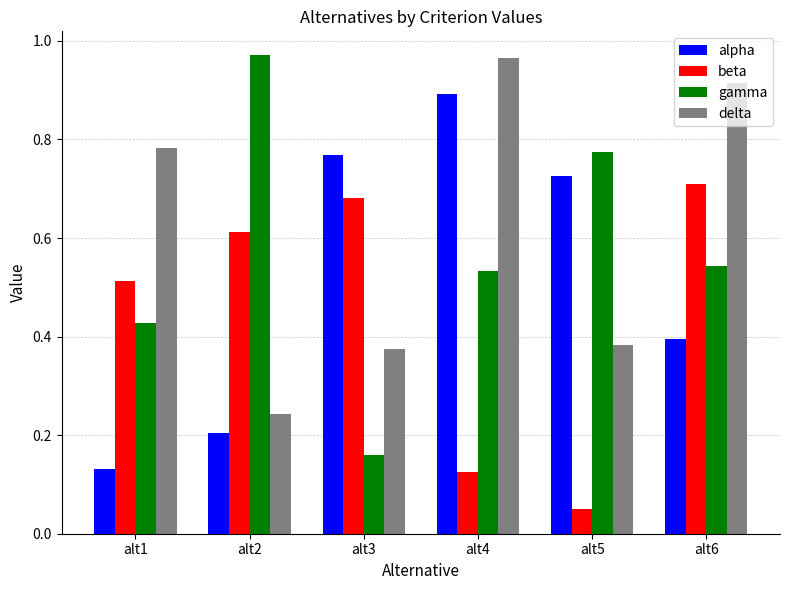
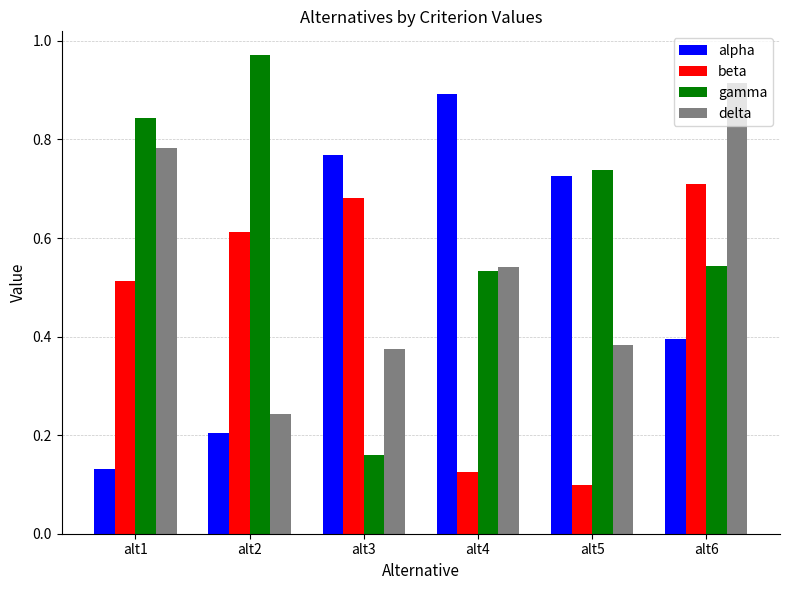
gamma, alt1: 0.43 -> 0.84
delta, alt4: 0.97 -> 0.54
beta, alt5: 0.05 -> 0.10
gamma, alt5: 0.77 -> 0.74
